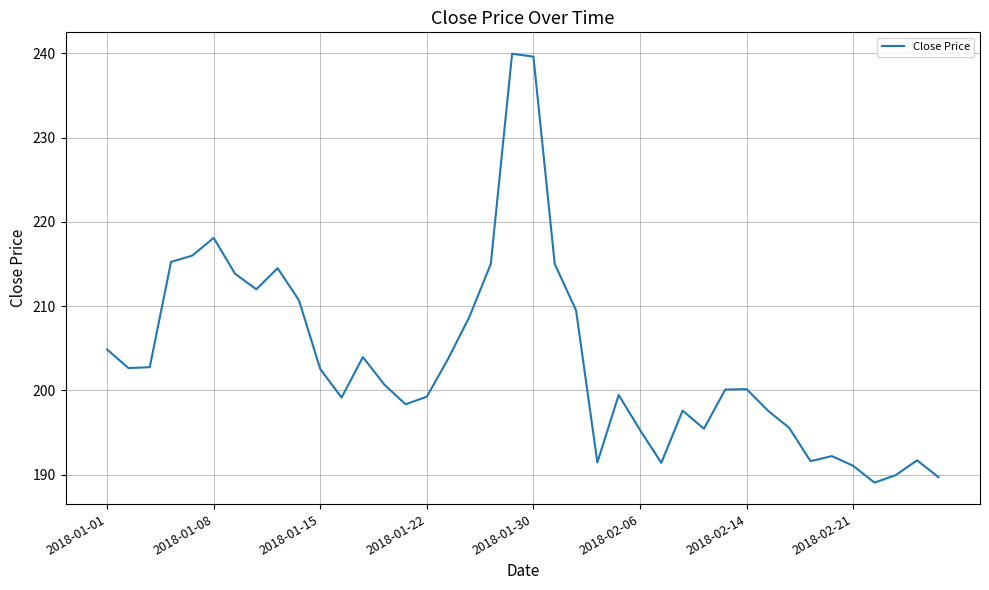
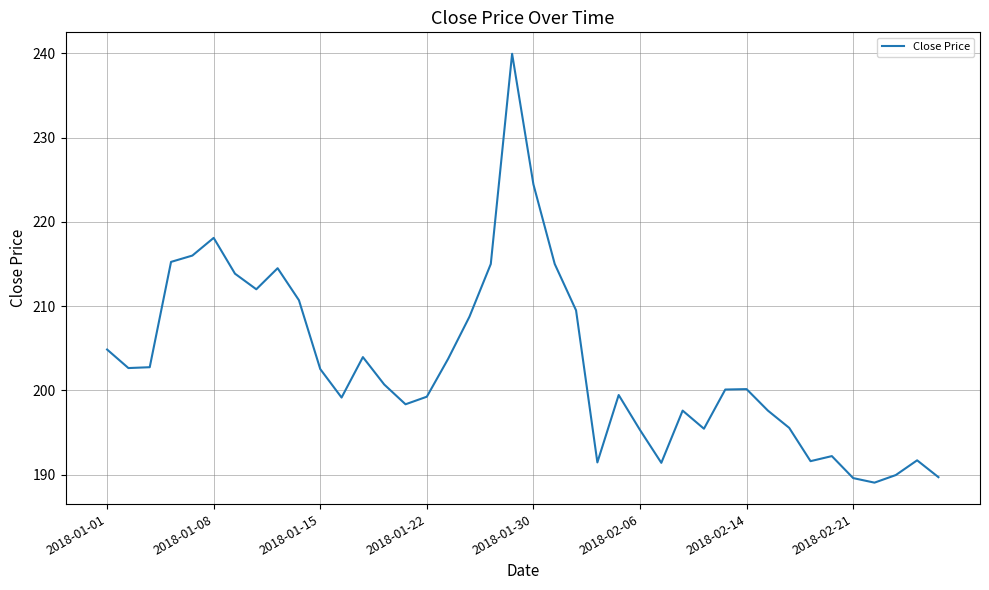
2018-01-30: 240 -> 224
2018-02-21: 191 -> 190
